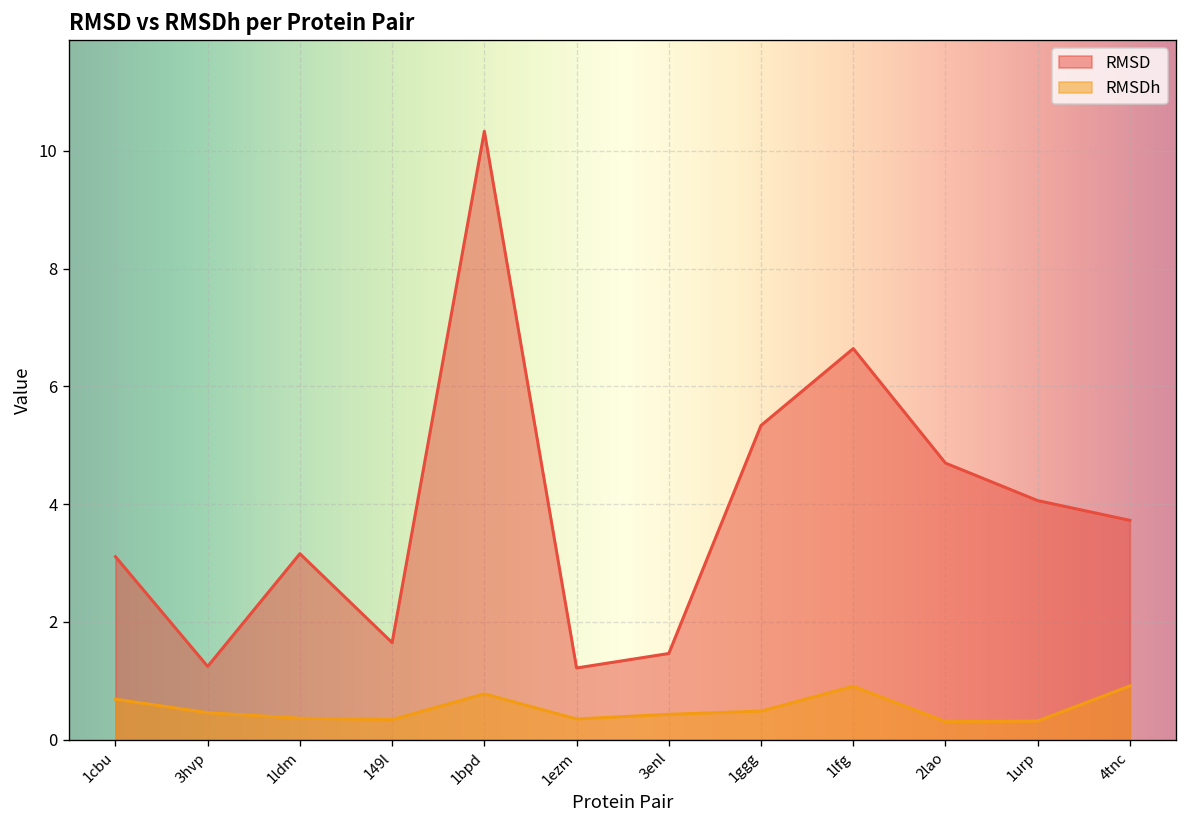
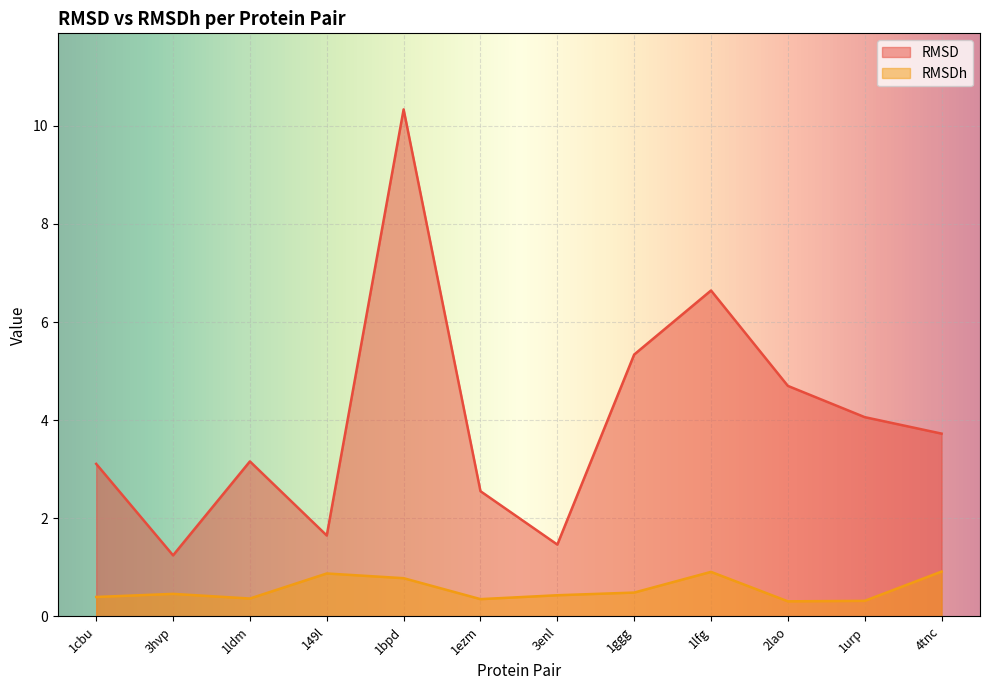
RMSDh, 1cbu: 0.7 -> 0.4
RMSDh, 149l: 0.3 -> 0.9
RMSD, 1ezm: 1.2 -> 2.6
